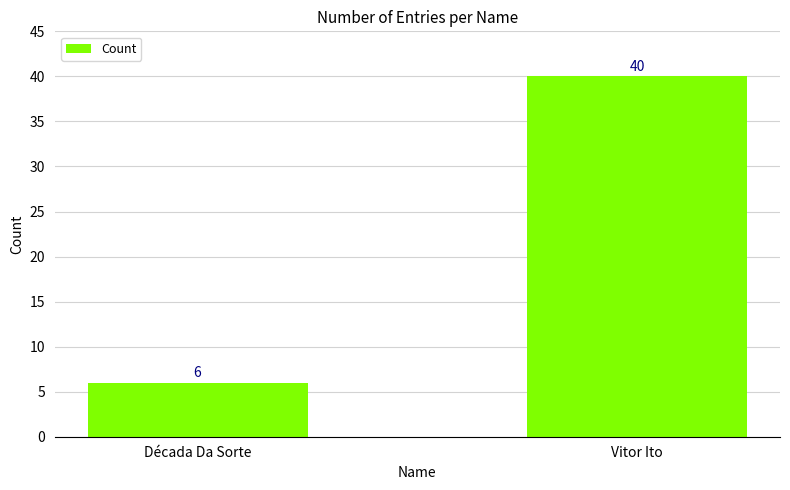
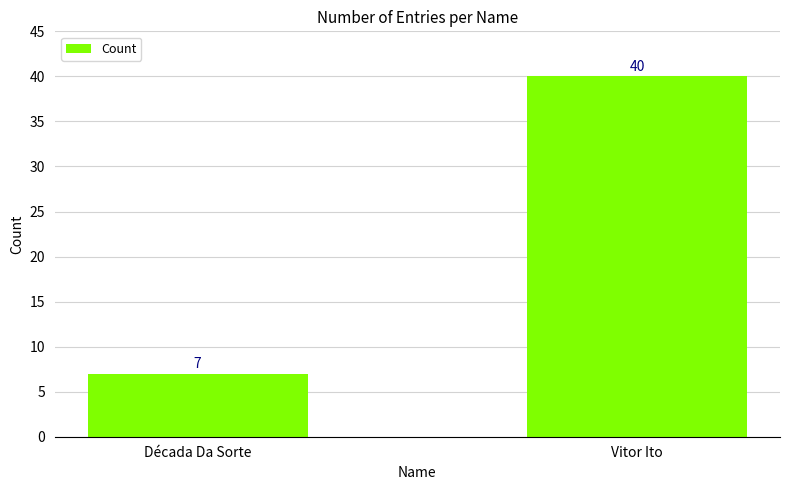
Década Da Sorte: 6 -> 7
